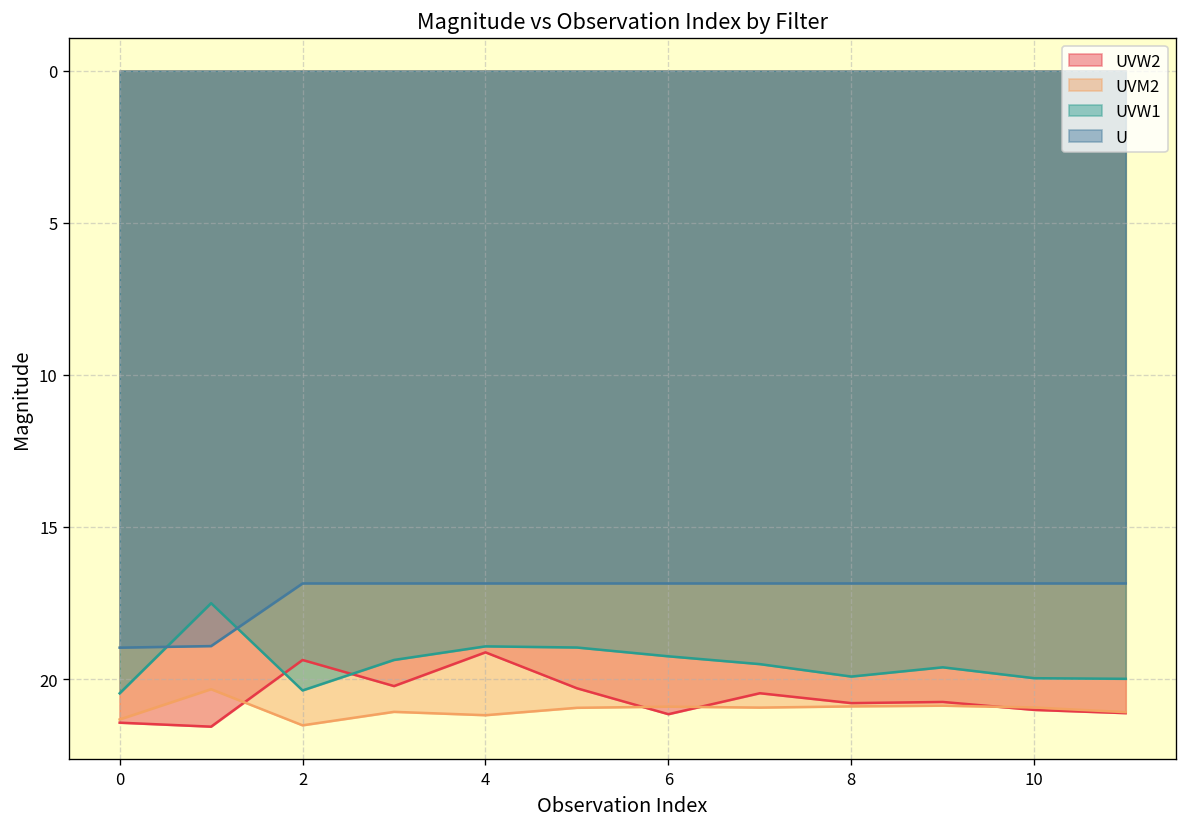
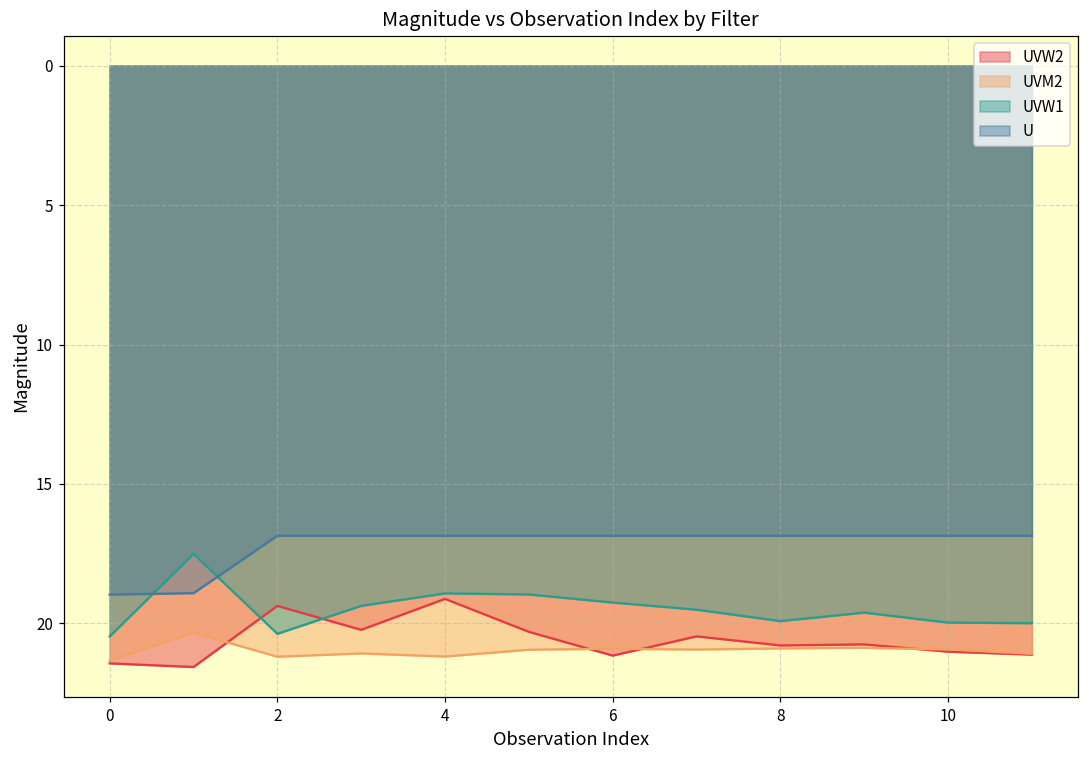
UVM2, 2: 21.5 -> 21.2
